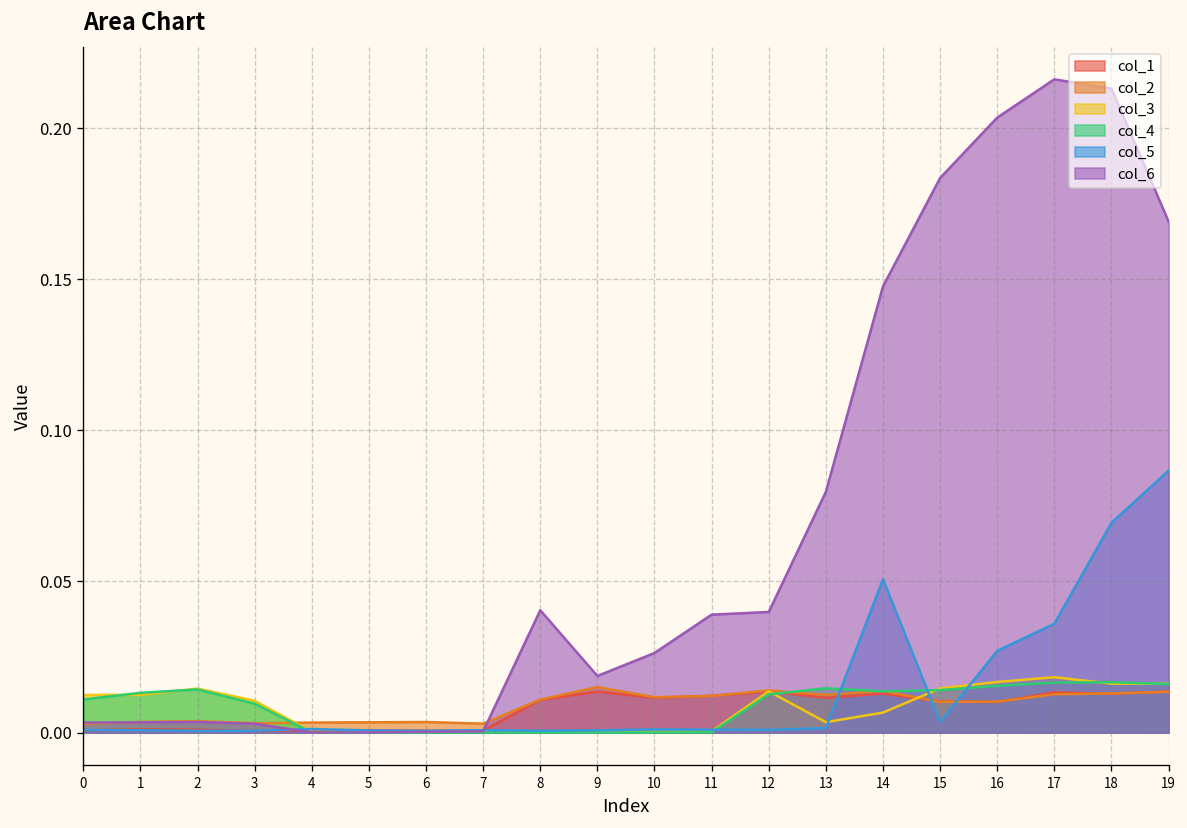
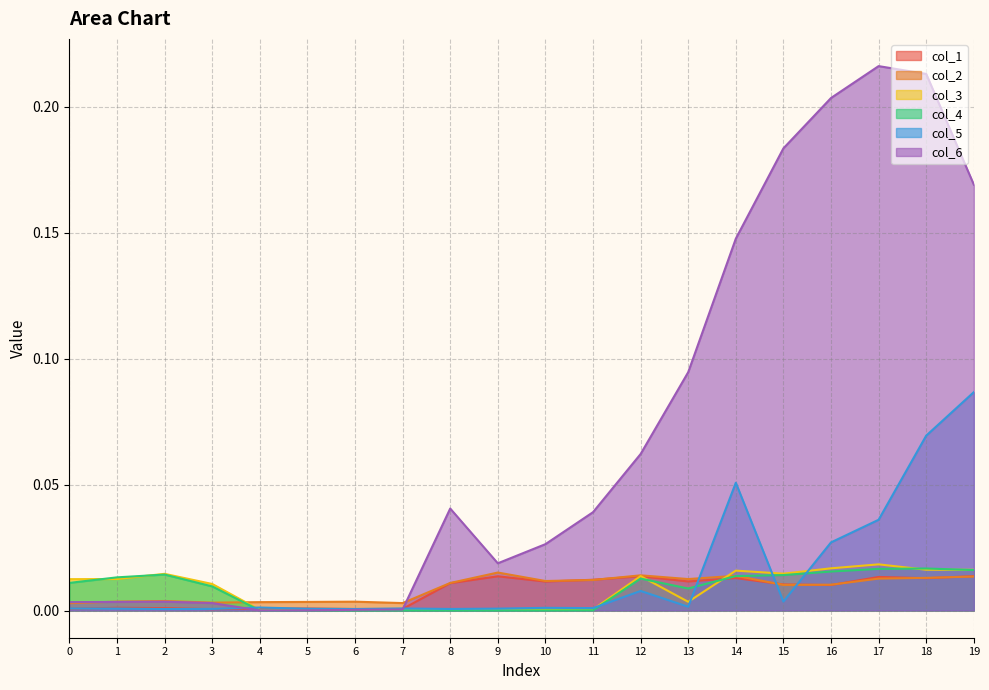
col_5, 12: 0.001 -> 0.008
col_6, 12: 0.040 -> 0.062
col_4, 13: 0.015 -> 0.009
col_6, 13: 0.080 -> 0.095
col_3, 14: 0.007 -> 0.016
